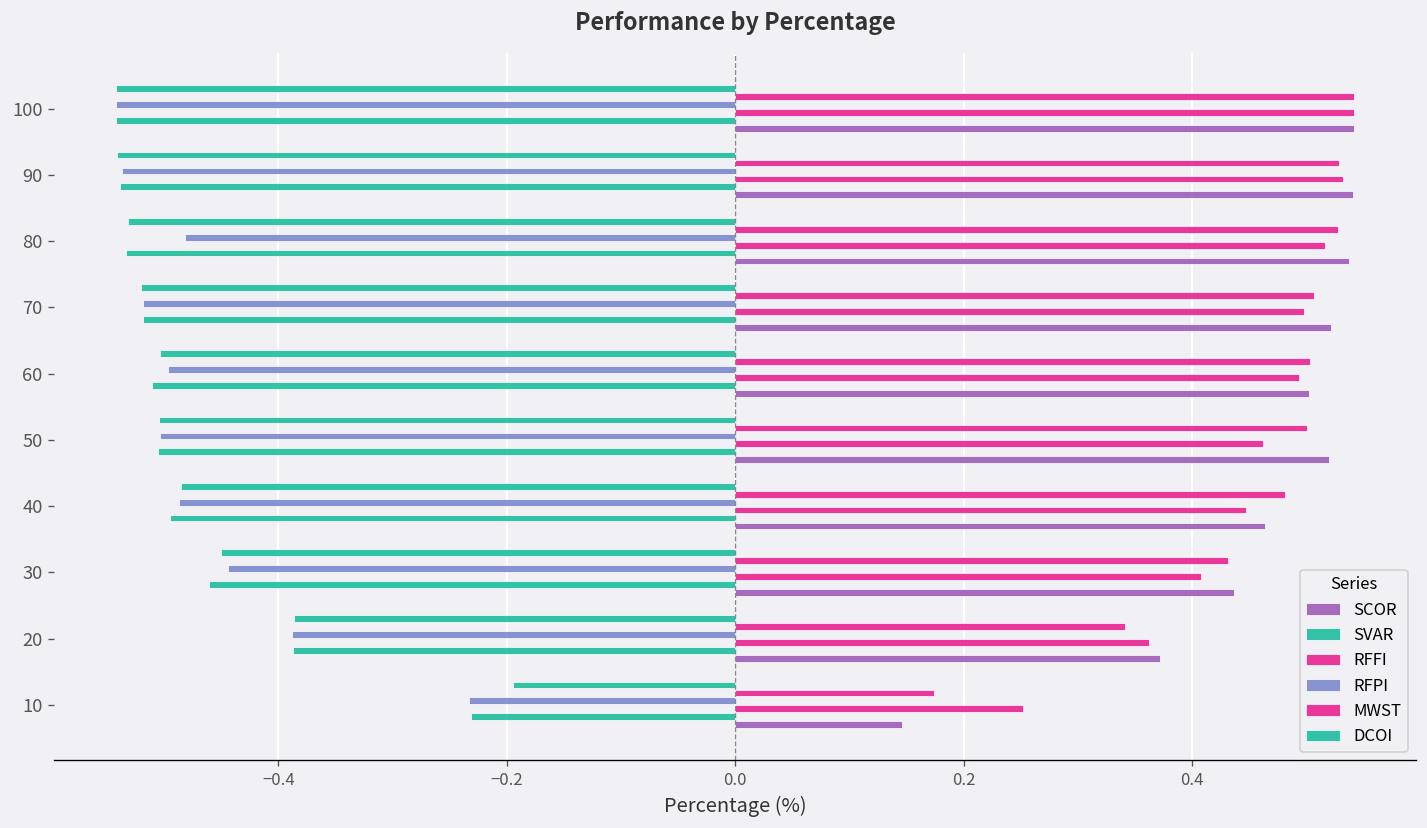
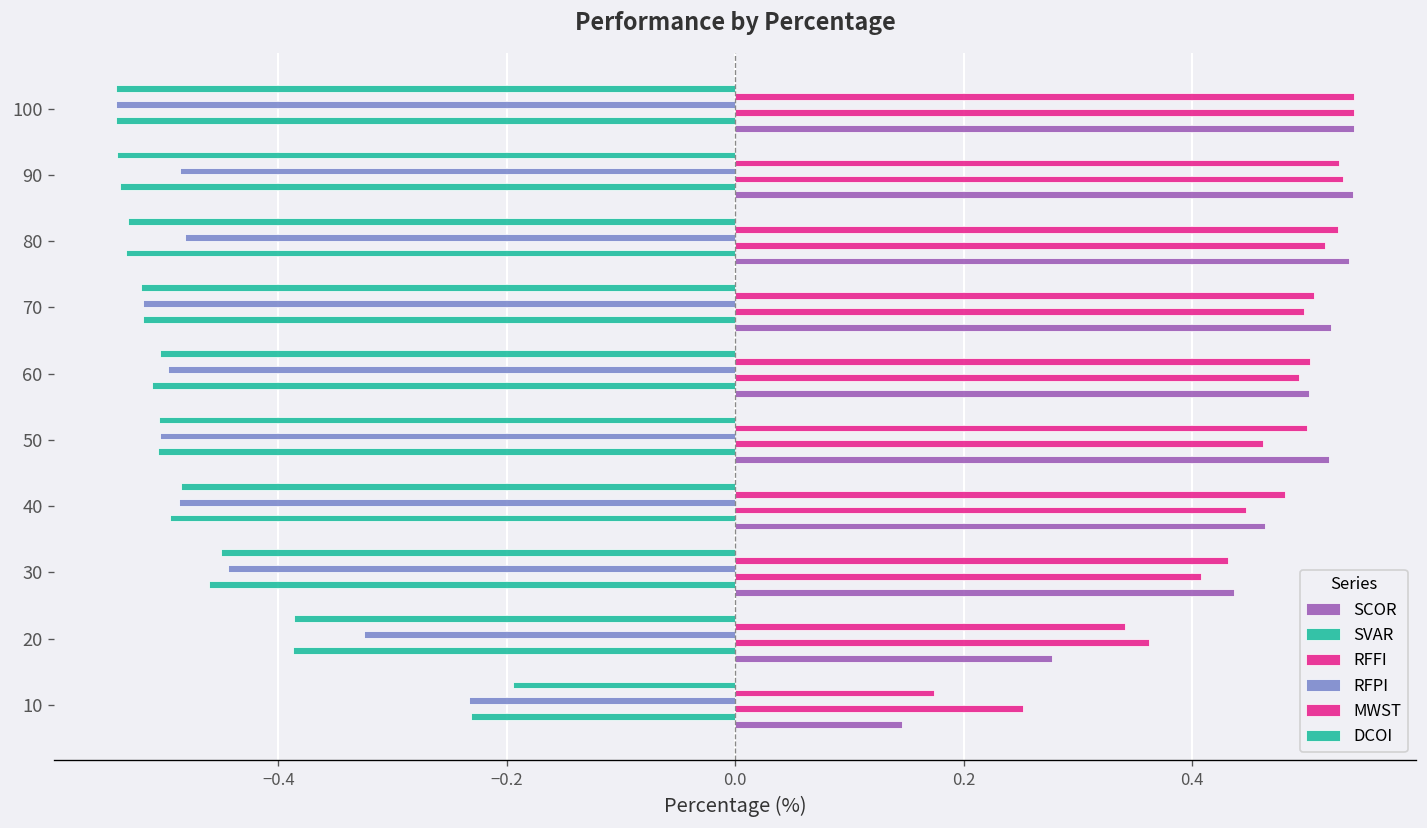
RFPI, 90: -0.54 -> -0.49
RFPI, 20: -0.39 -> -0.32
SCOR, 20: 0.37 -> 0.28
